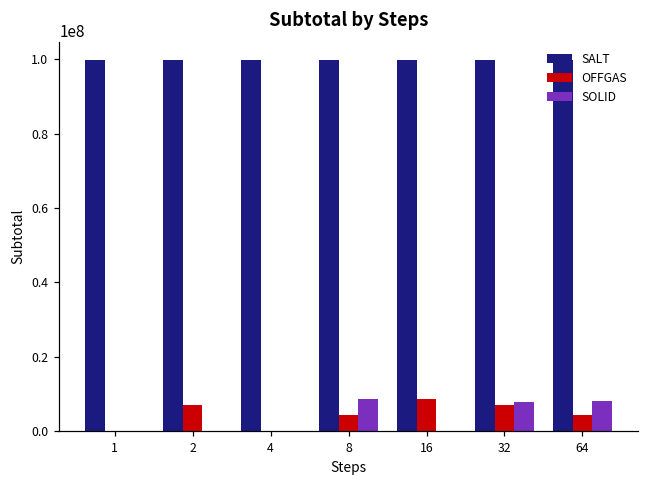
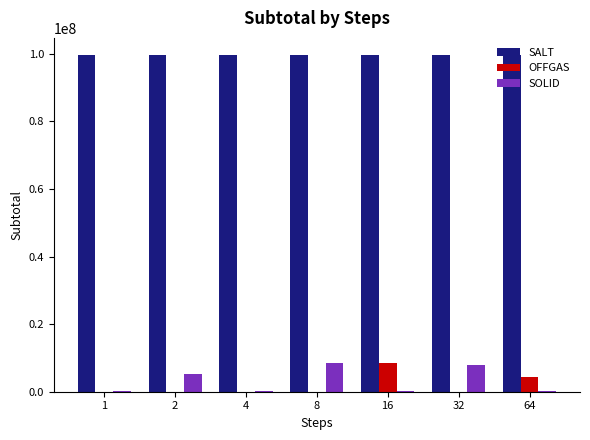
OFFGAS, 2: 7000000 -> 0
SOLID, 2: 0 -> 5000000
OFFGAS, 8: 4000000 -> 0
OFFGAS, 32: 7000000 -> 0
SOLID, 64: 8000000 -> 0
